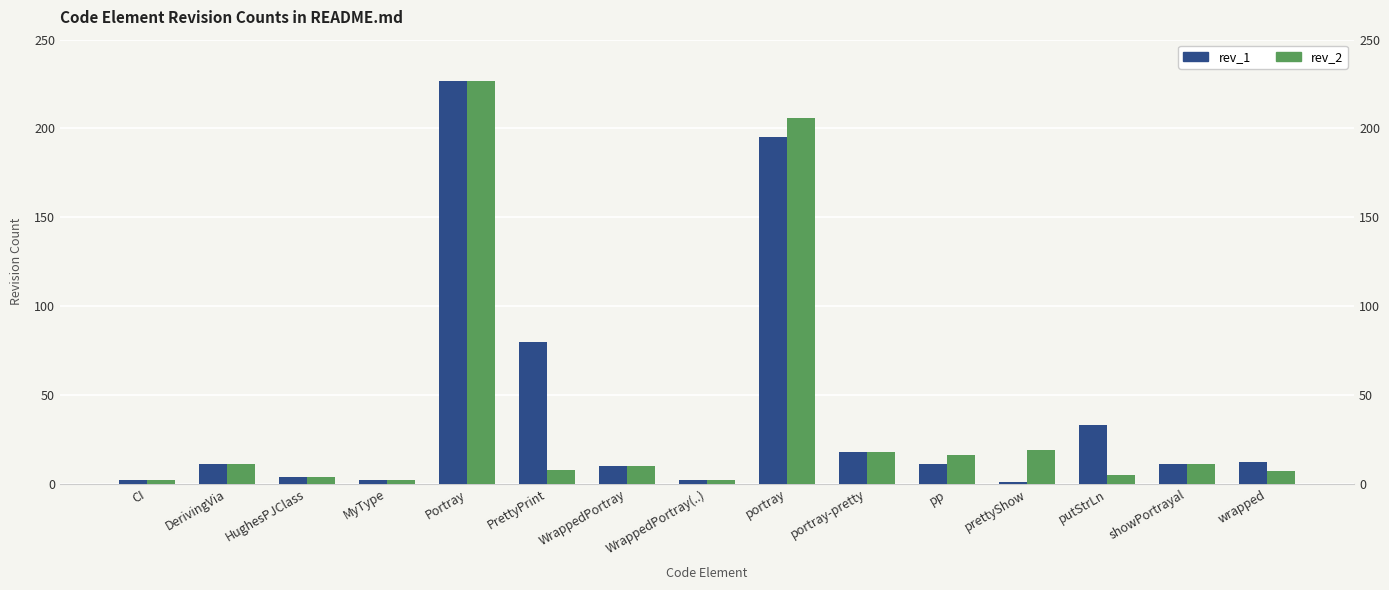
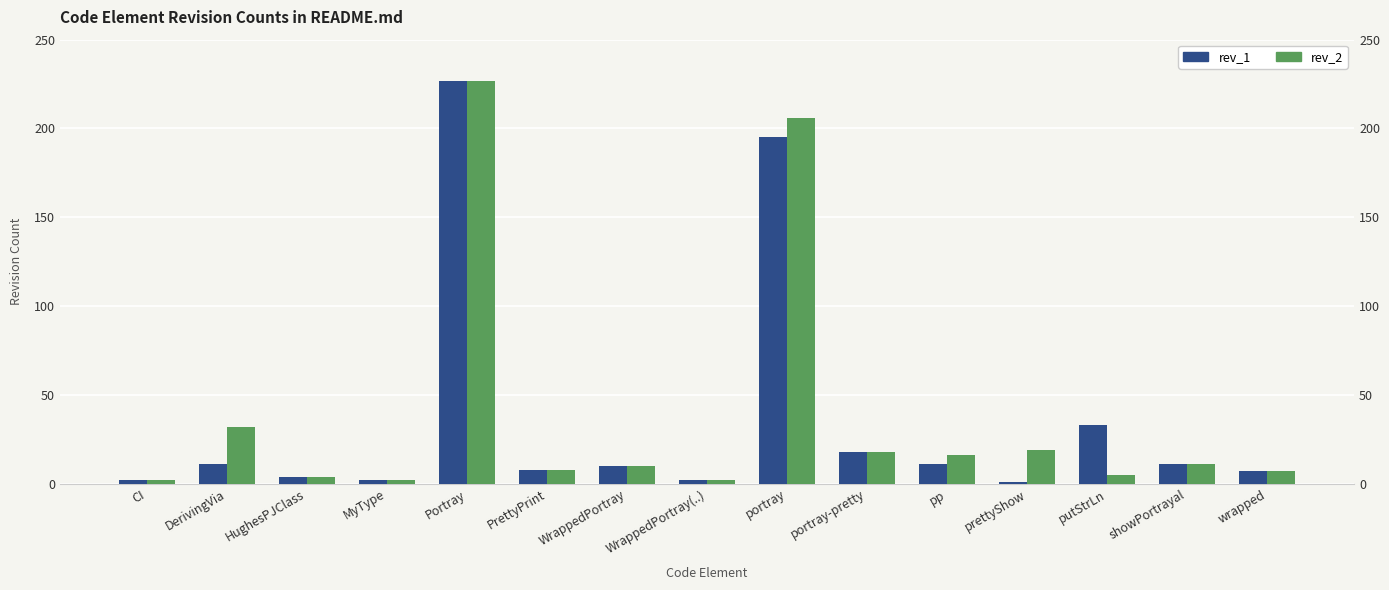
rev_2, DerivingVia: 11 -> 32
rev_1, PrettyPrint: 80 -> 8
rev_1, wrapped: 12 -> 7
